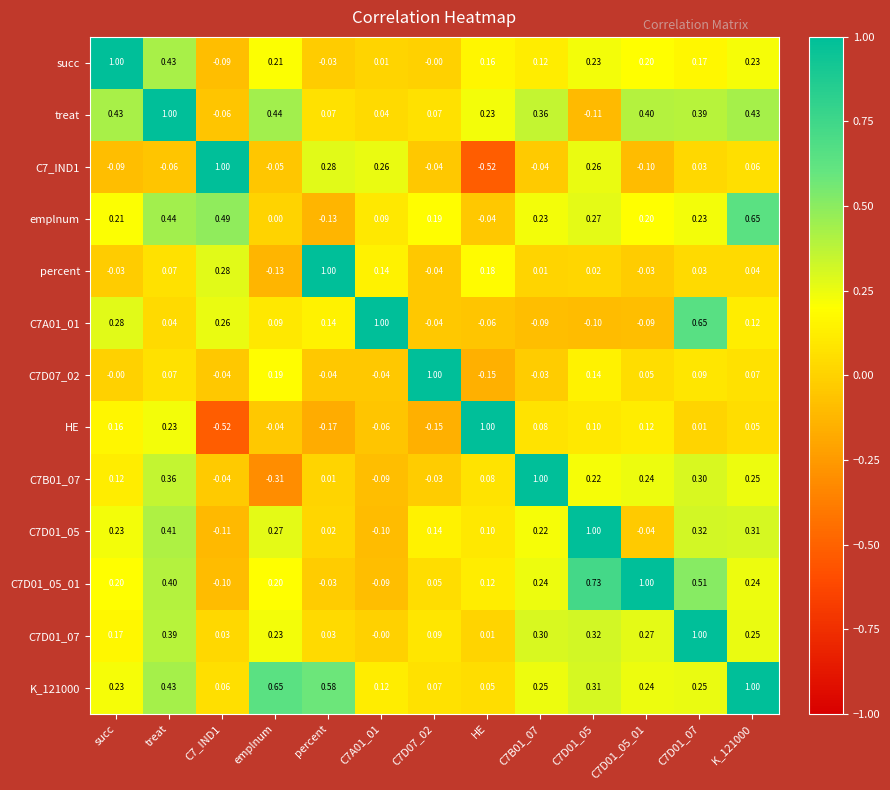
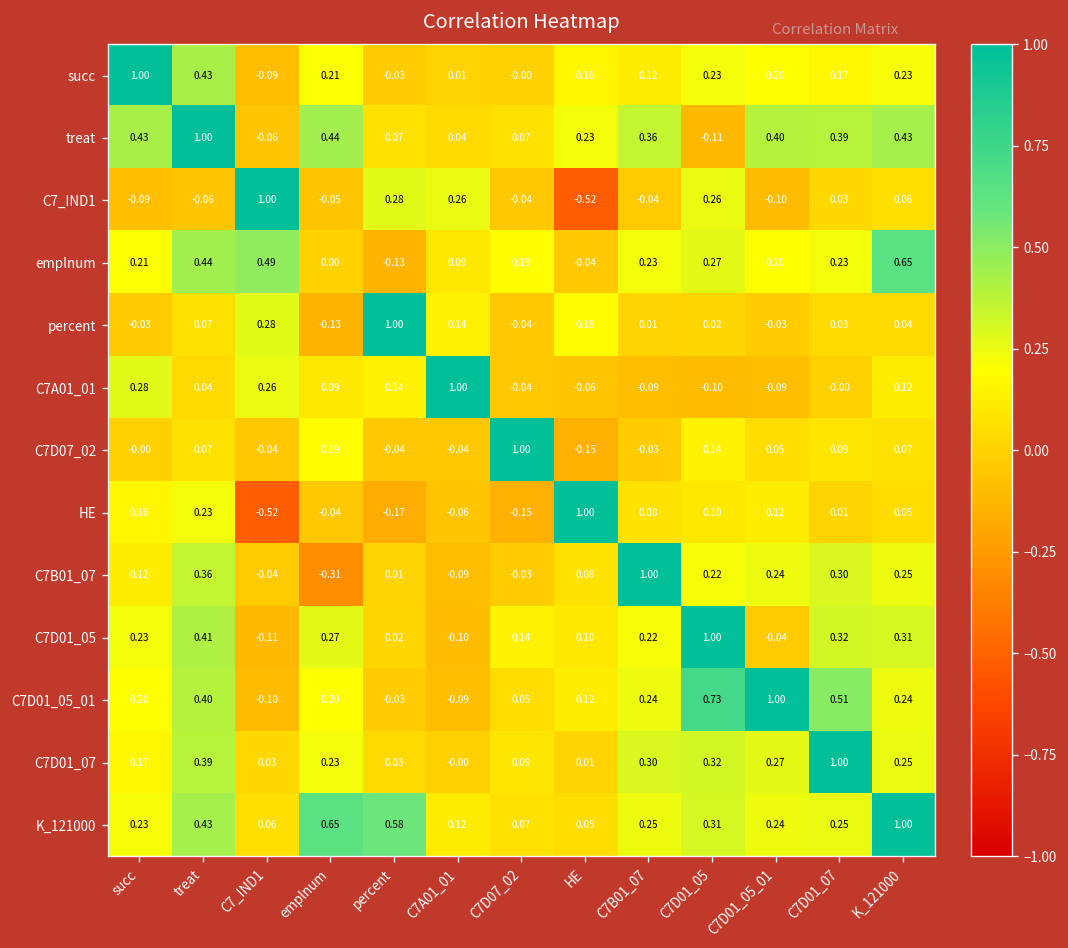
C7A01_01, C7D01_07: 0.65 -> -0.00
